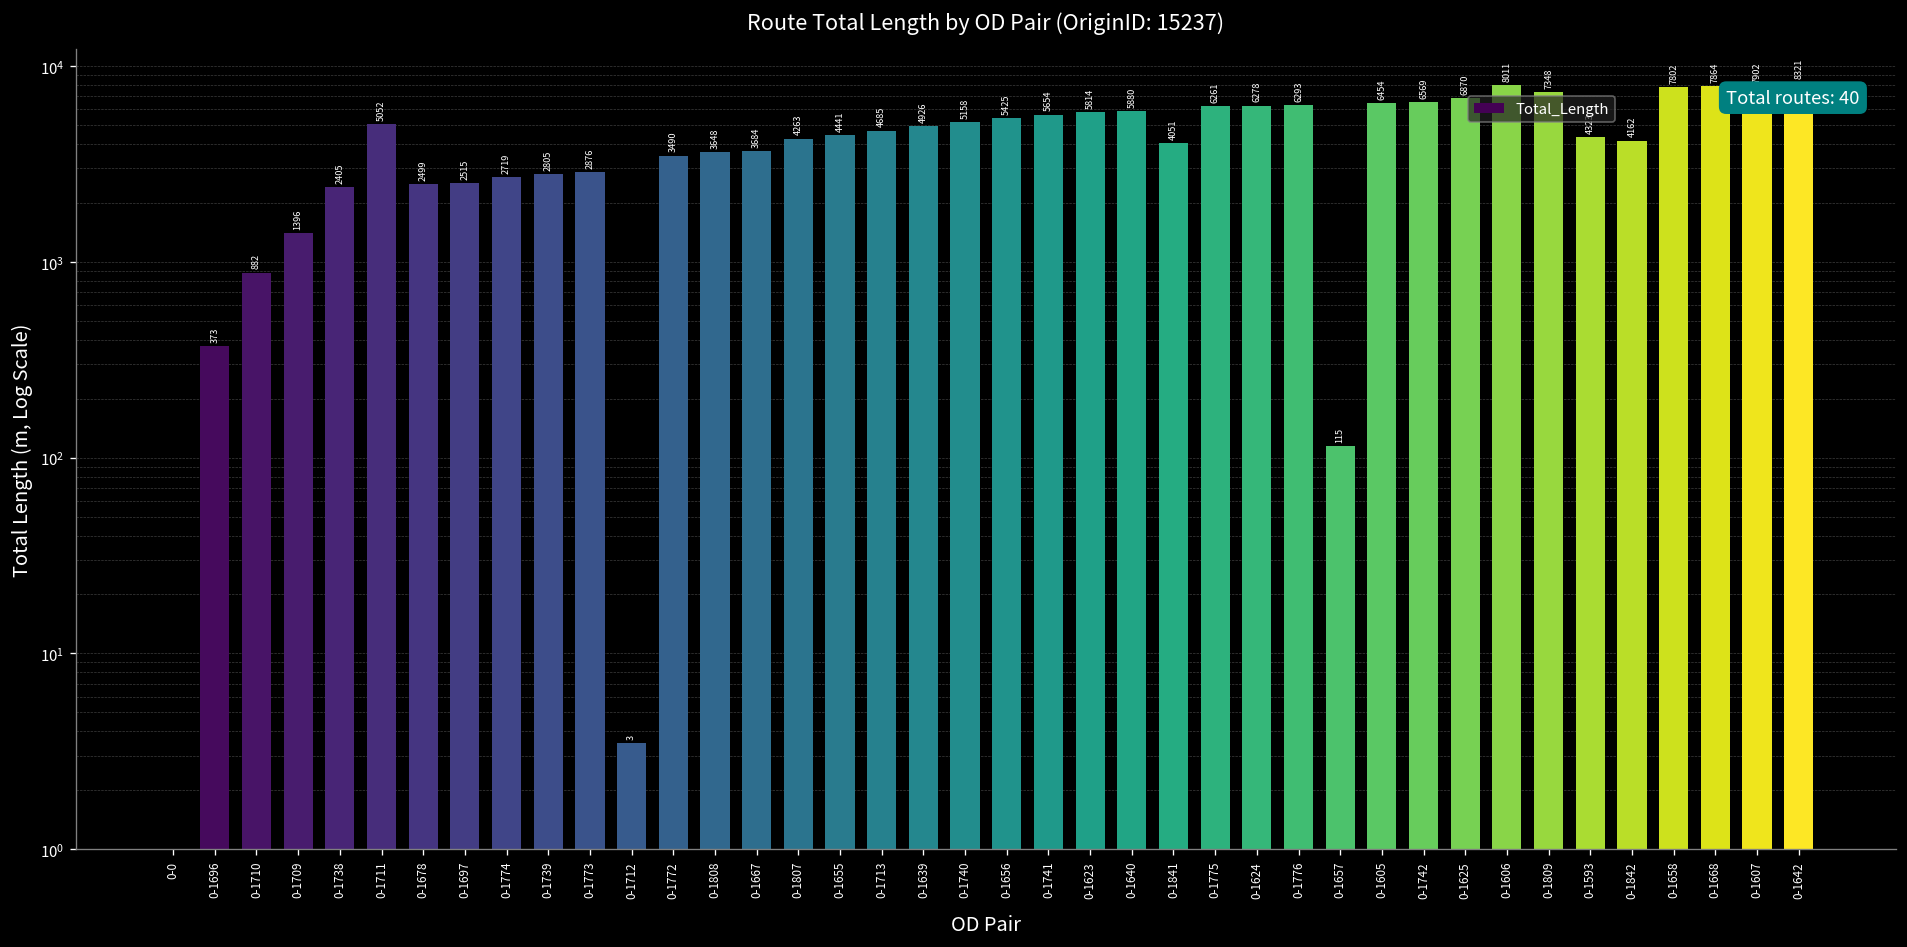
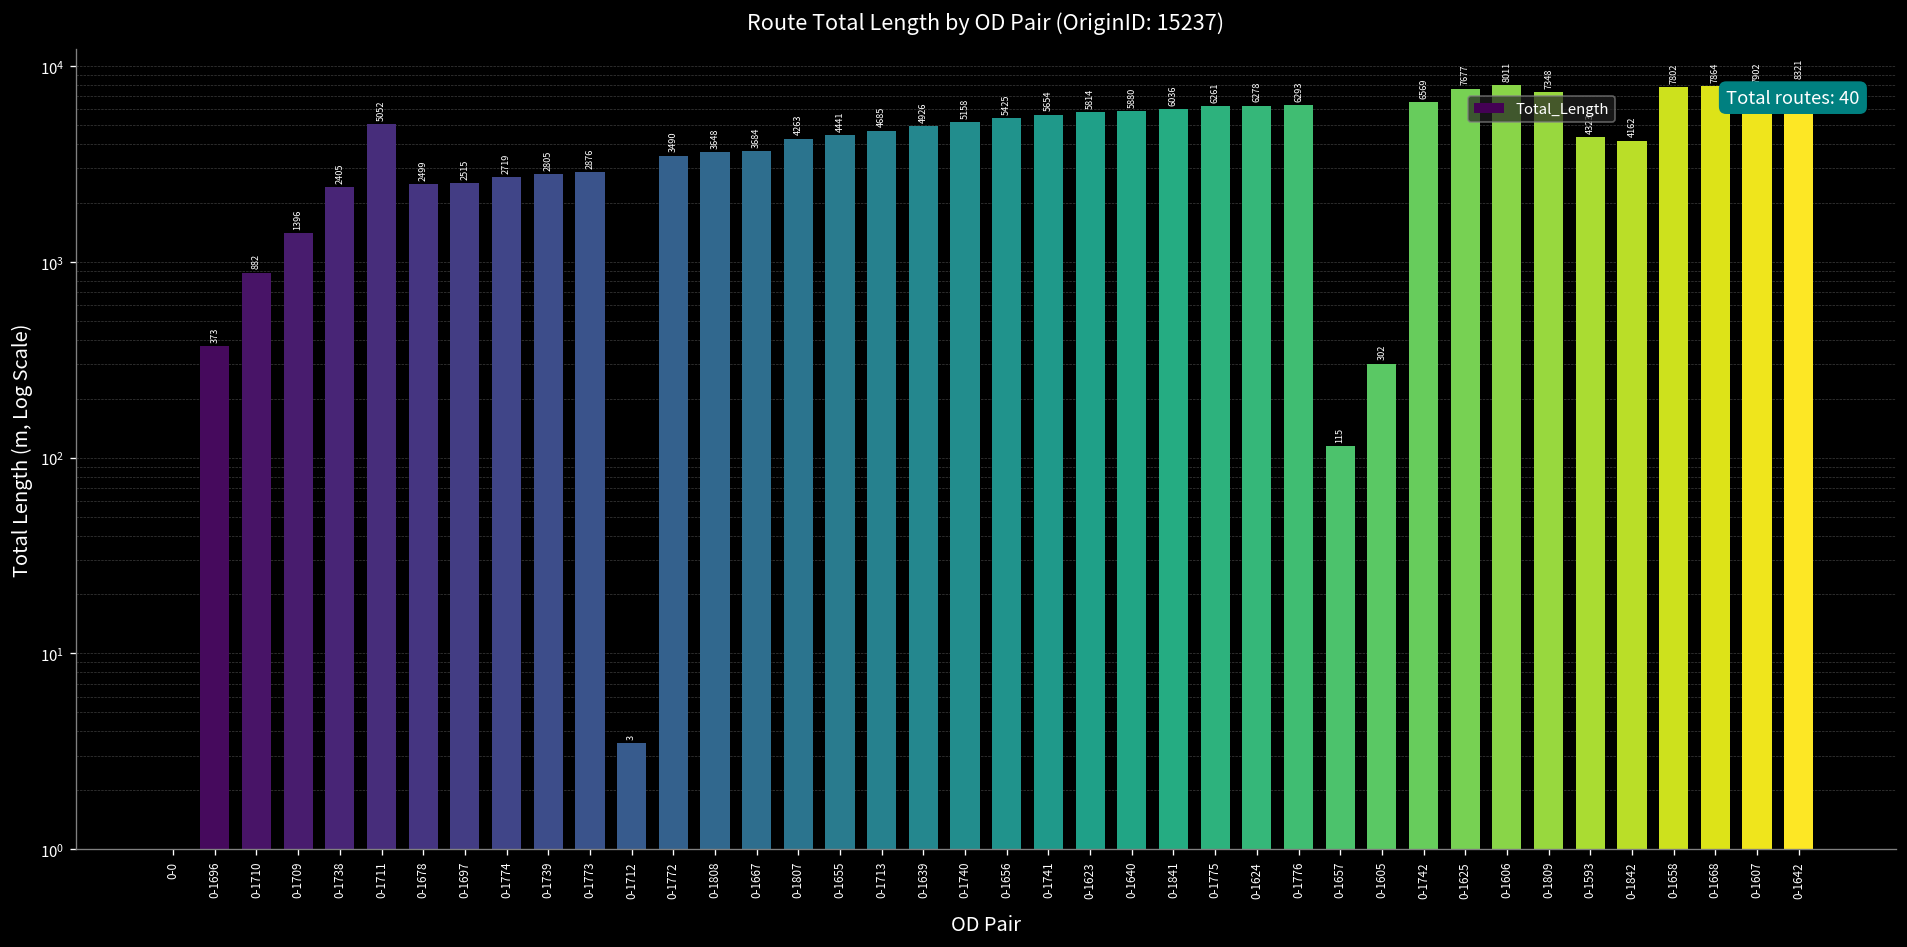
0-1841: 4051 -> 6036
0-1605: 6454 -> 302
0-1625: 6870 -> 7677
